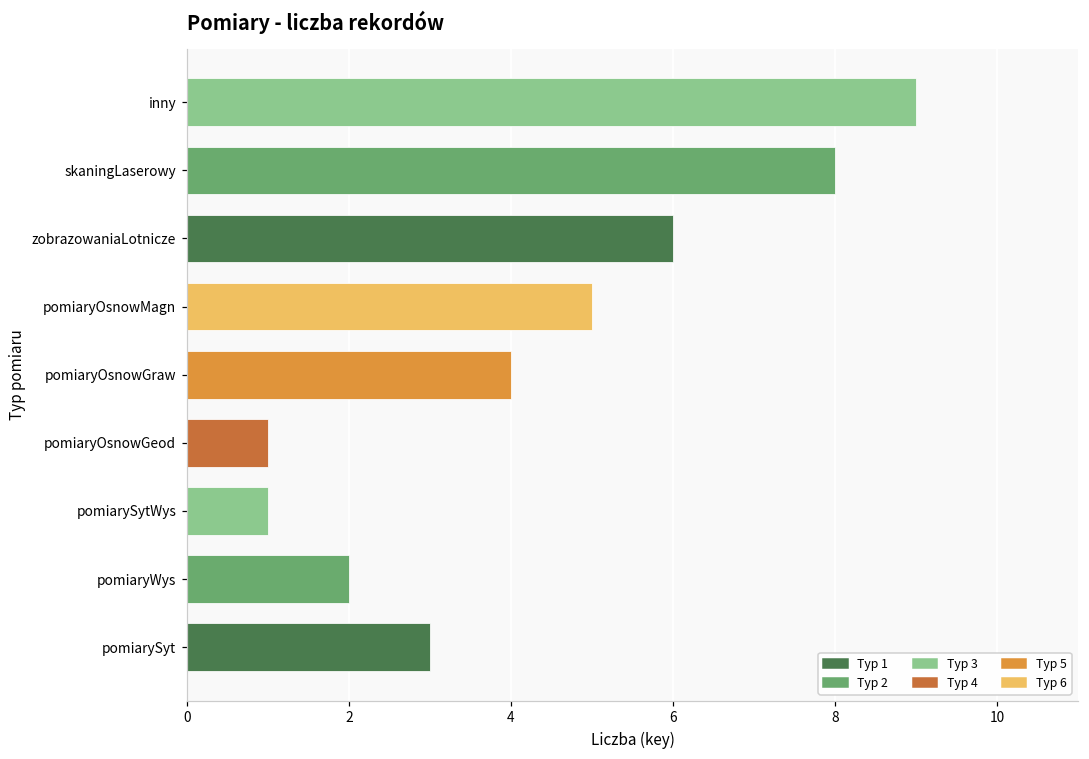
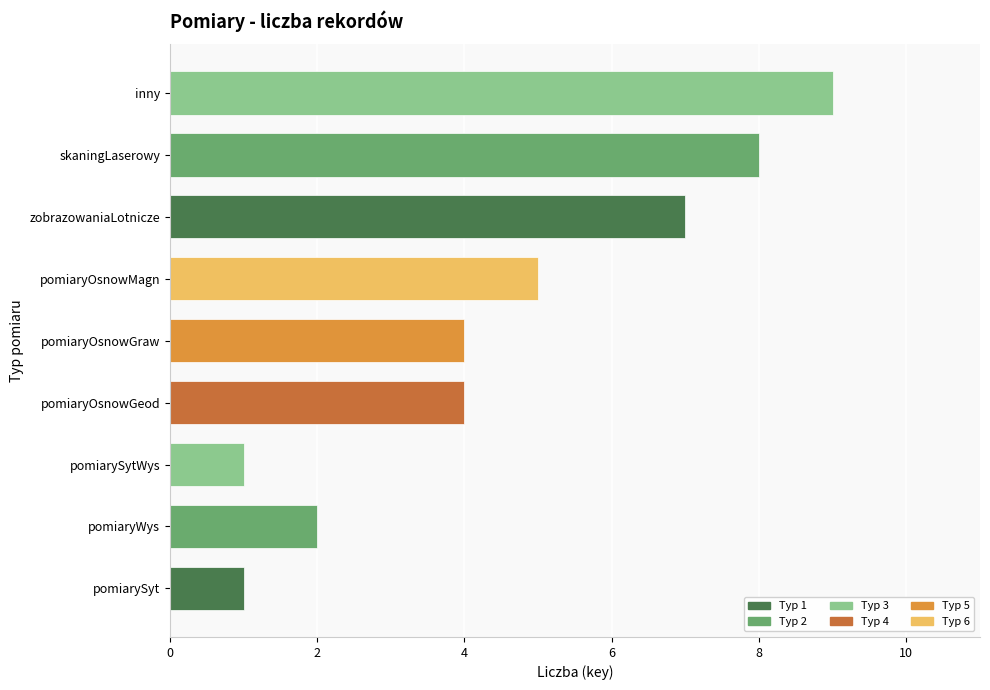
zobrazowaniaLotnicze: 6 -> 7
pomiaryOsnowGeod: 1 -> 4
pomiarySyt: 3 -> 1
